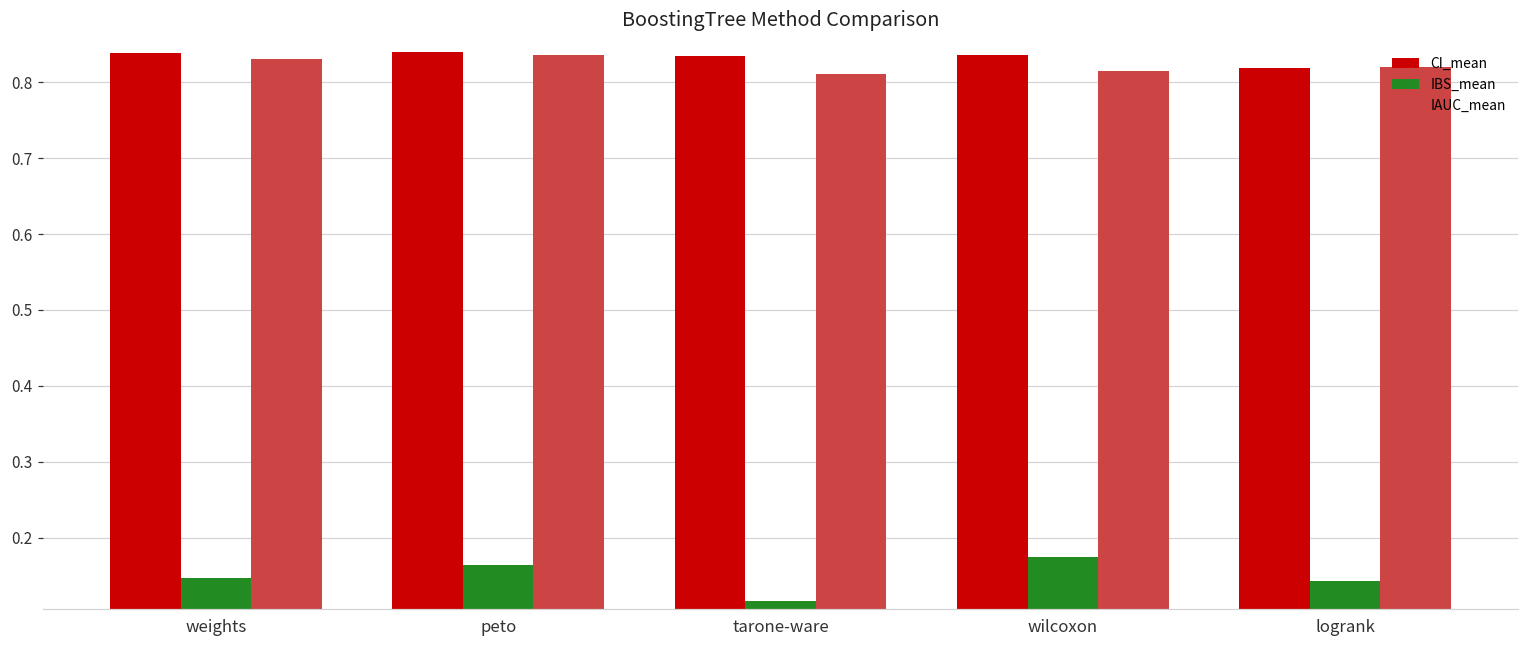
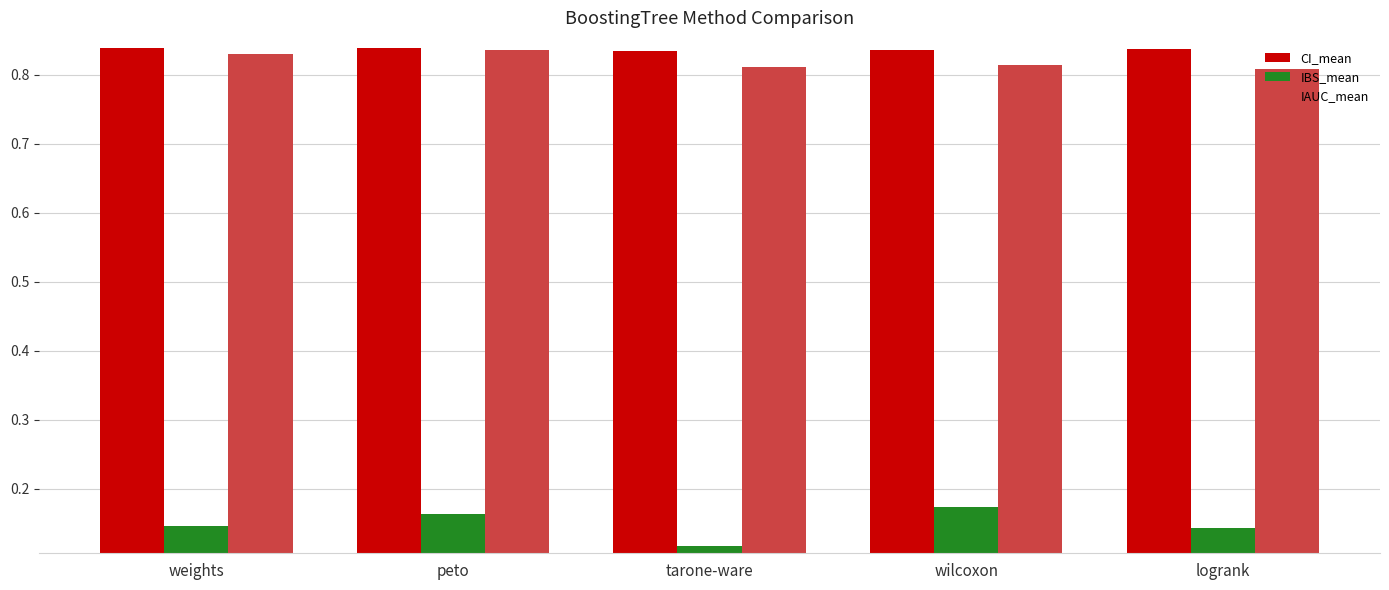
CI_mean, logrank: 0.82 -> 0.84
IAUC_mean, logrank: 0.82 -> 0.81
